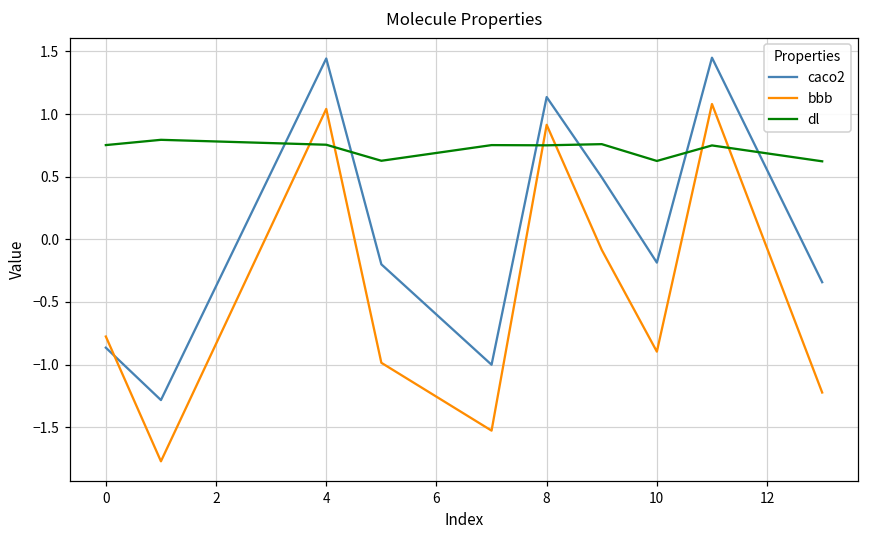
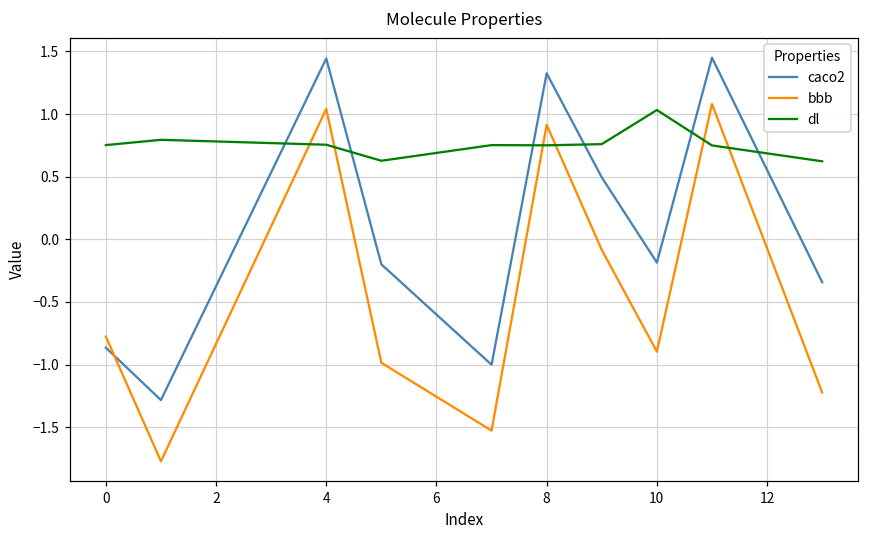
caco2, 8: 1.14 -> 1.33
dl, 10: 0.63 -> 1.03
